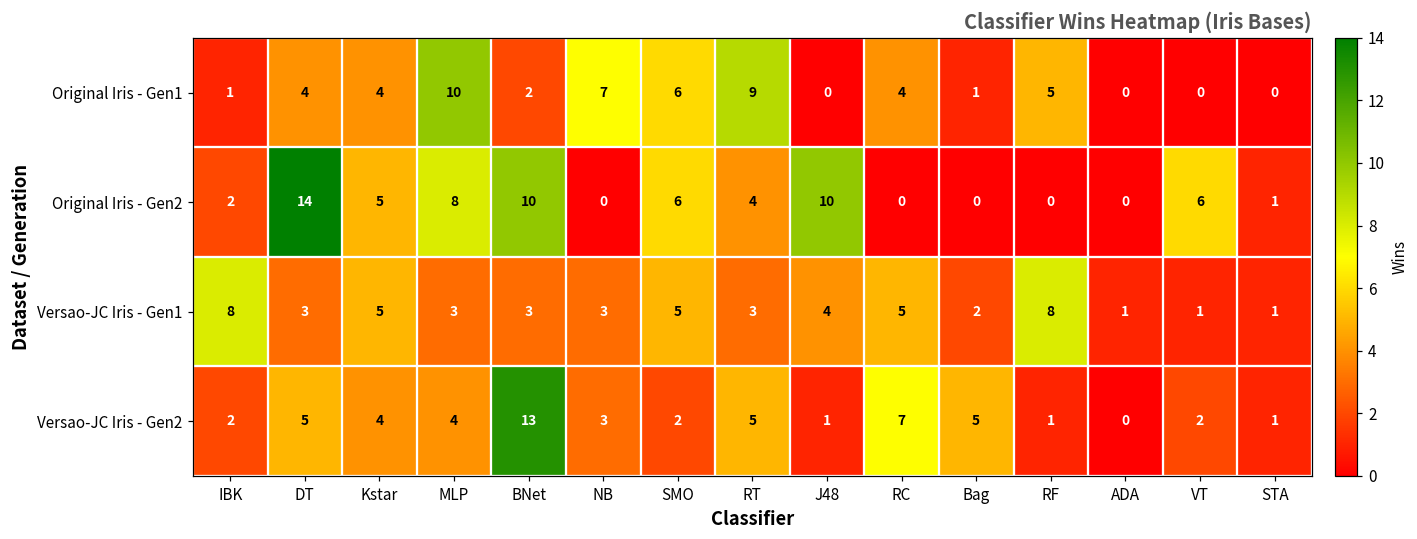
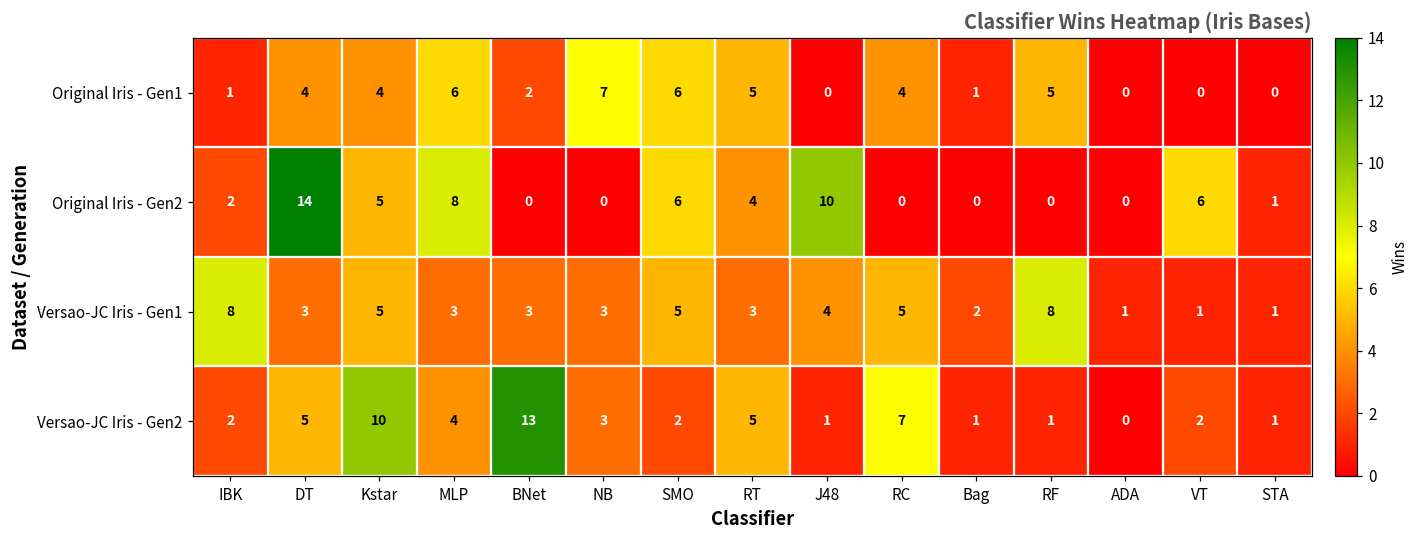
Original Iris - Gen1, MLP: 10 -> 6
Original Iris - Gen1, RT: 9 -> 5
Original Iris - Gen2, BNet: 10 -> 0
Versao-JC Iris - Gen2, Kstar: 4 -> 10
Versao-JC Iris - Gen2, Bag: 5 -> 1
